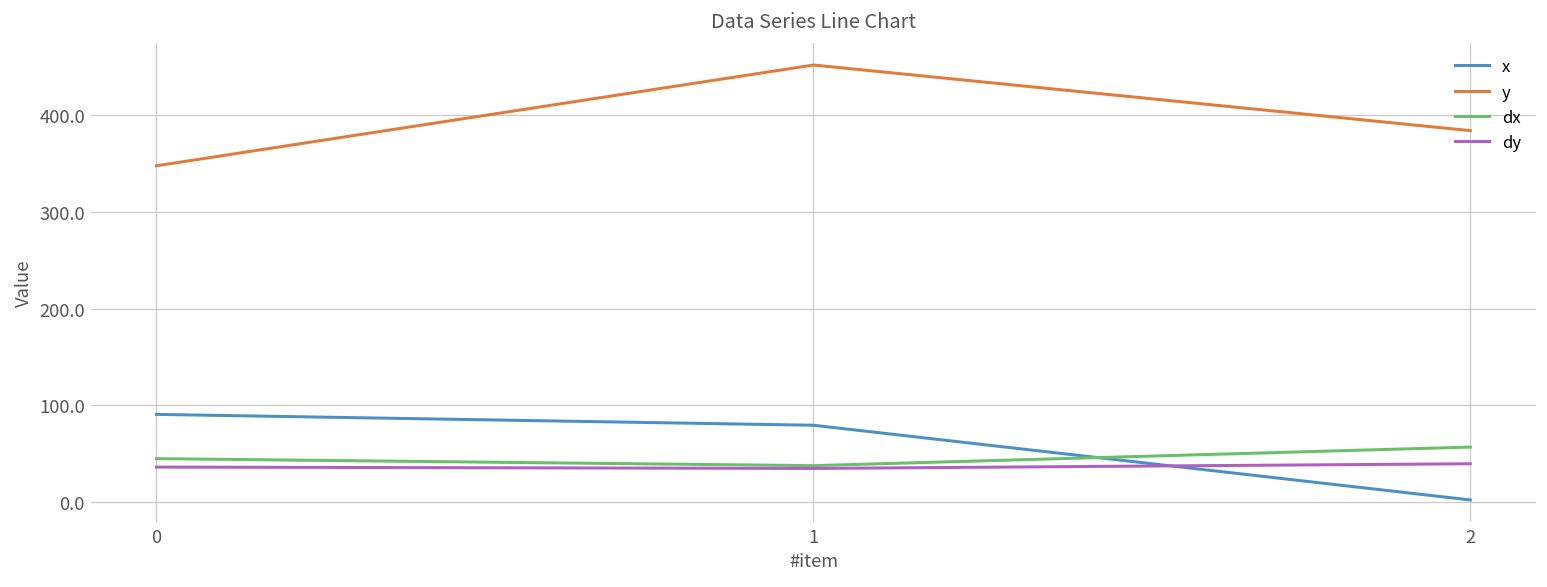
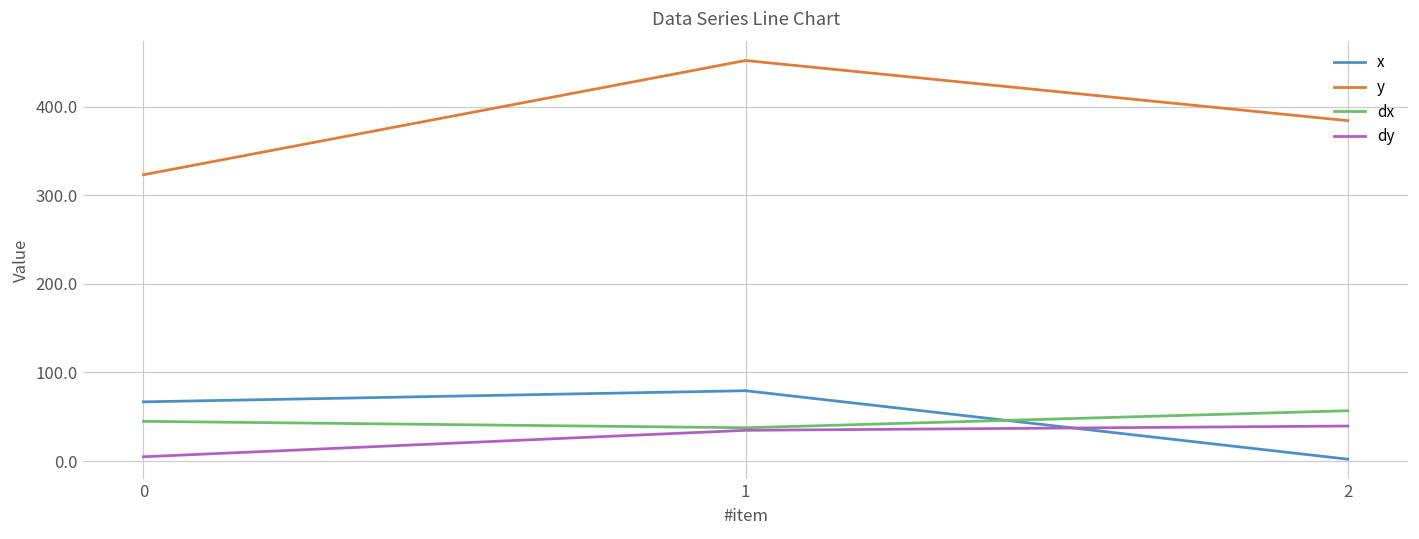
x, 0: 90 -> 70
y, 0: 350 -> 320
dy, 0: 40 -> 0
